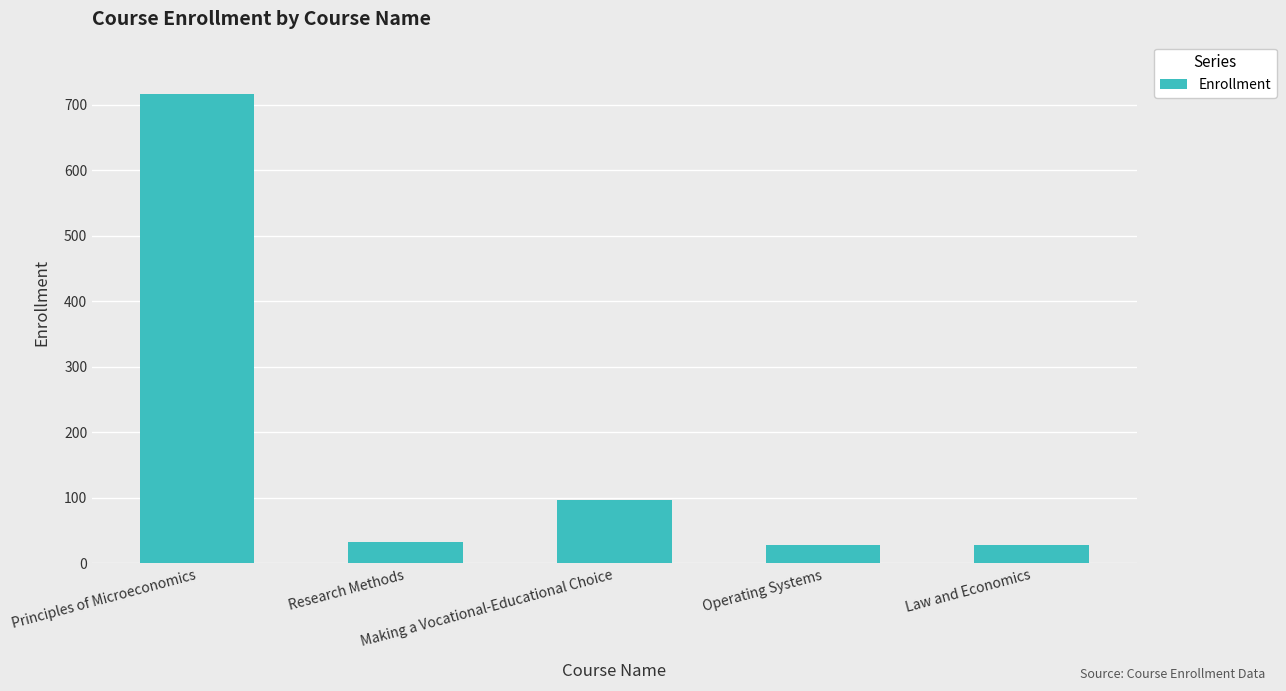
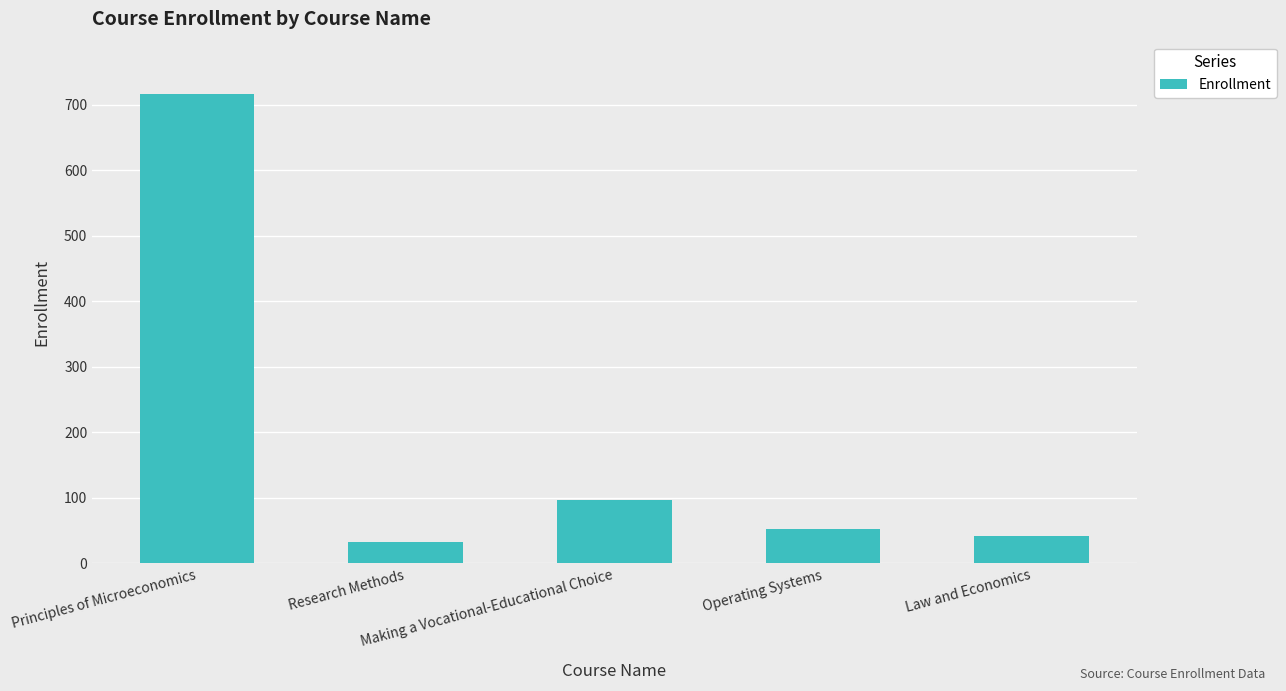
Operating Systems: 30 -> 50
Law and Economics: 30 -> 40
